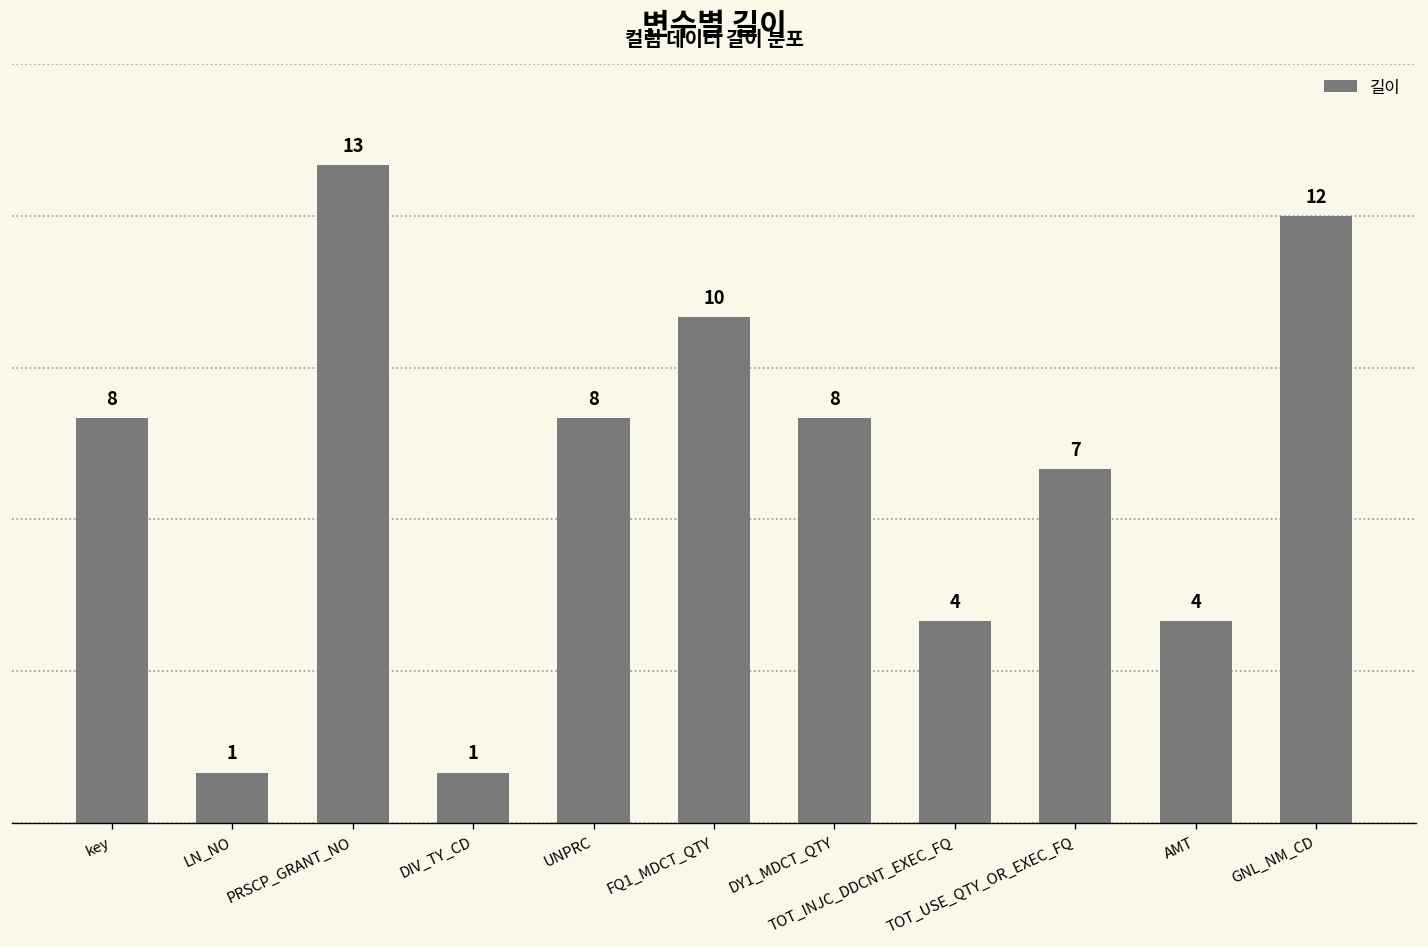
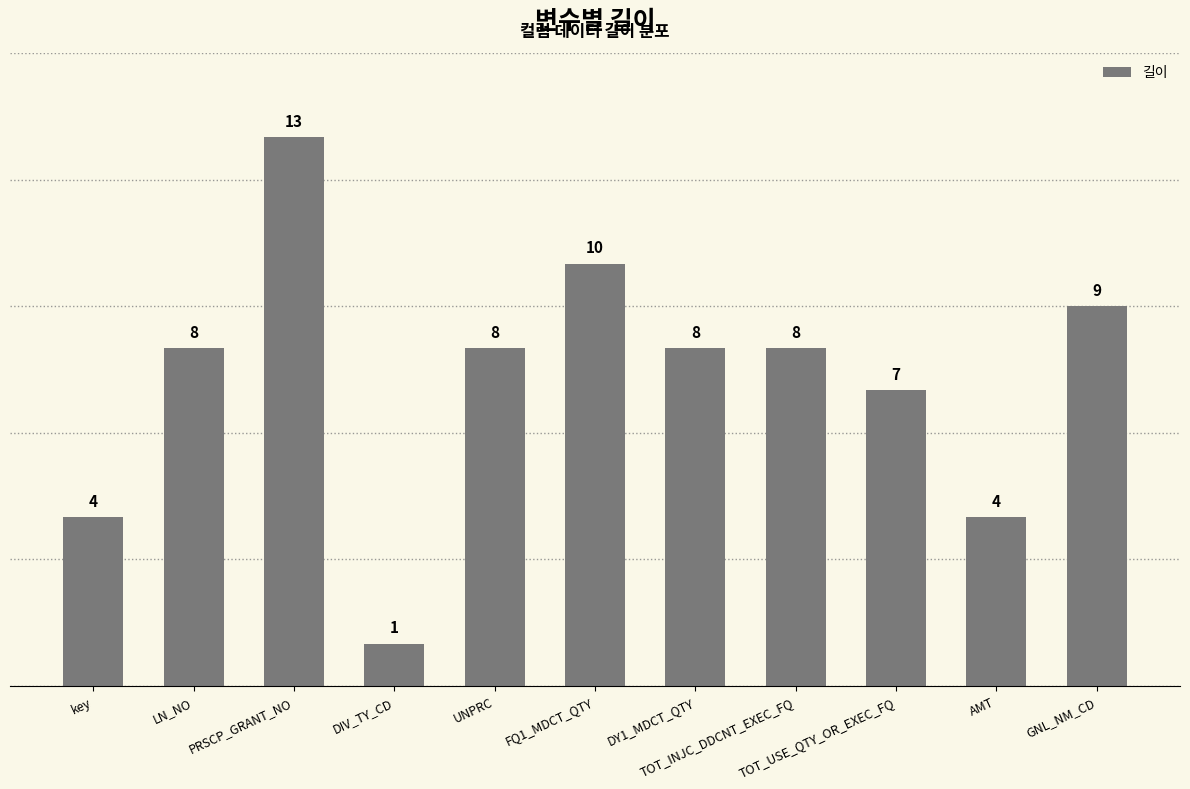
key: 8 -> 4
LN_NO: 1 -> 8
TOT_INJC_DDCNT_EXEC_FQ: 4 -> 8
GNL_NM_CD: 12 -> 9
